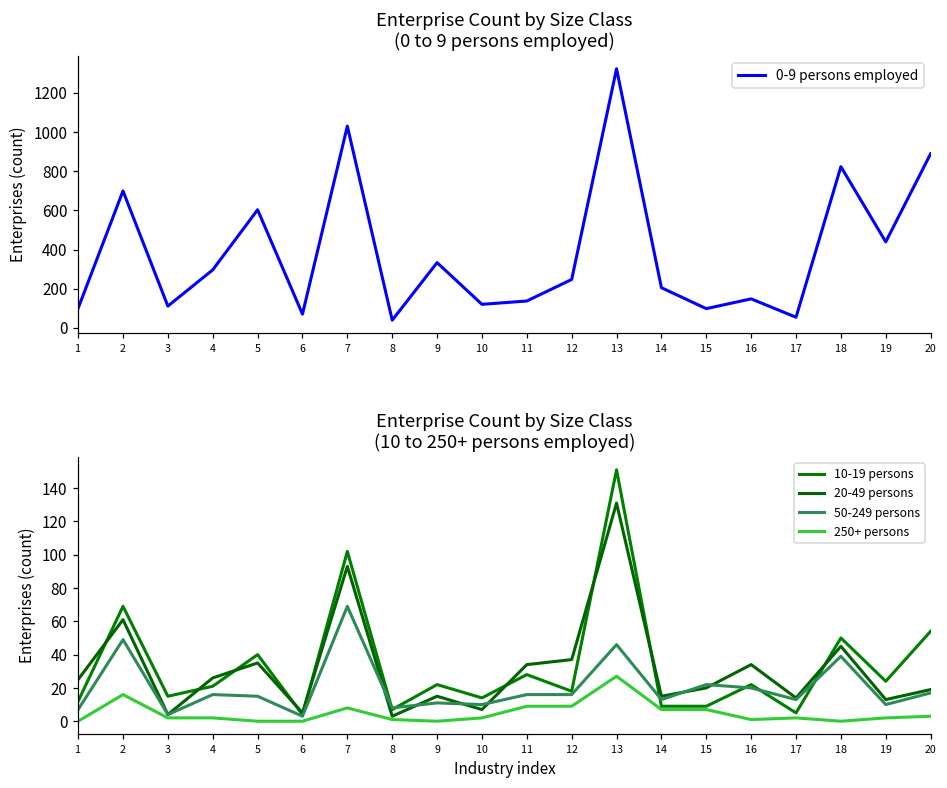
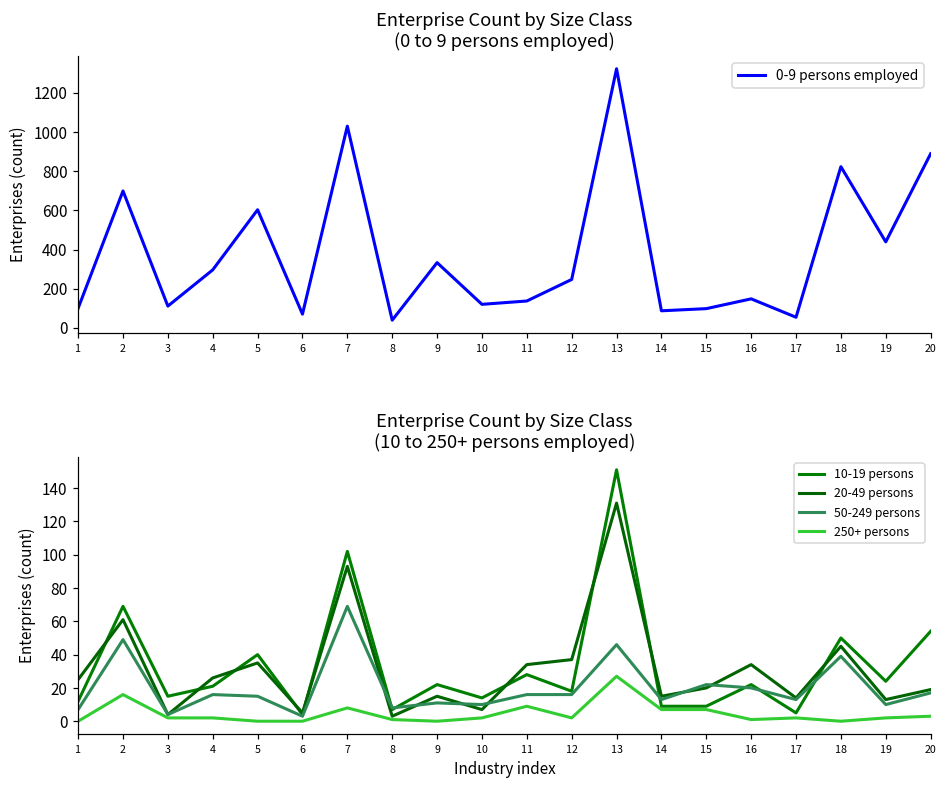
Enterprise Count by Size Class (0 to 9 persons employed), 14: 210 -> 90
Enterprise Count by Size Class (10 to 250+ persons employed), 250+ persons, 12: 9 -> 2
